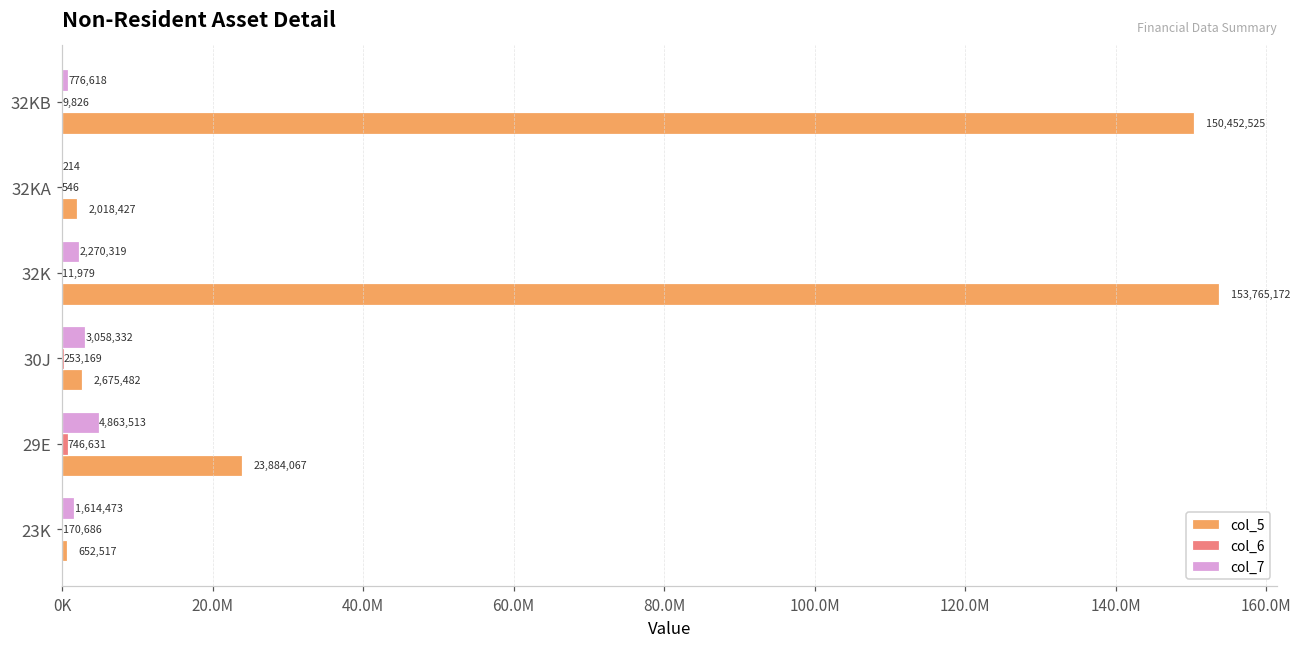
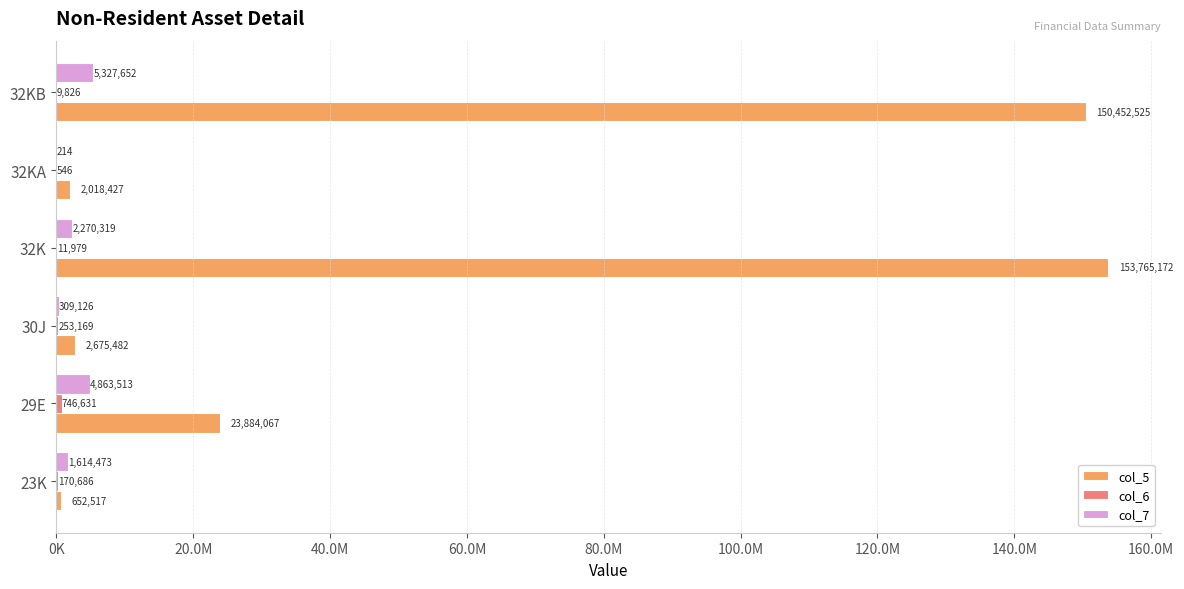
col_7, 32KB: 776,618 -> 5,327,652
col_7, 30J: 3,058,332 -> 309,126
